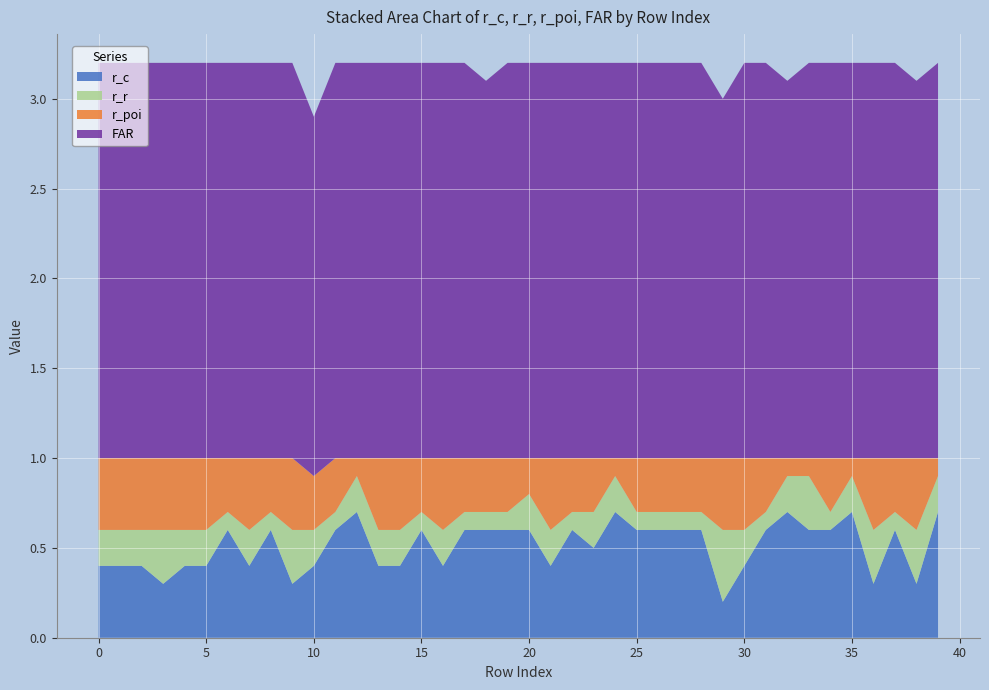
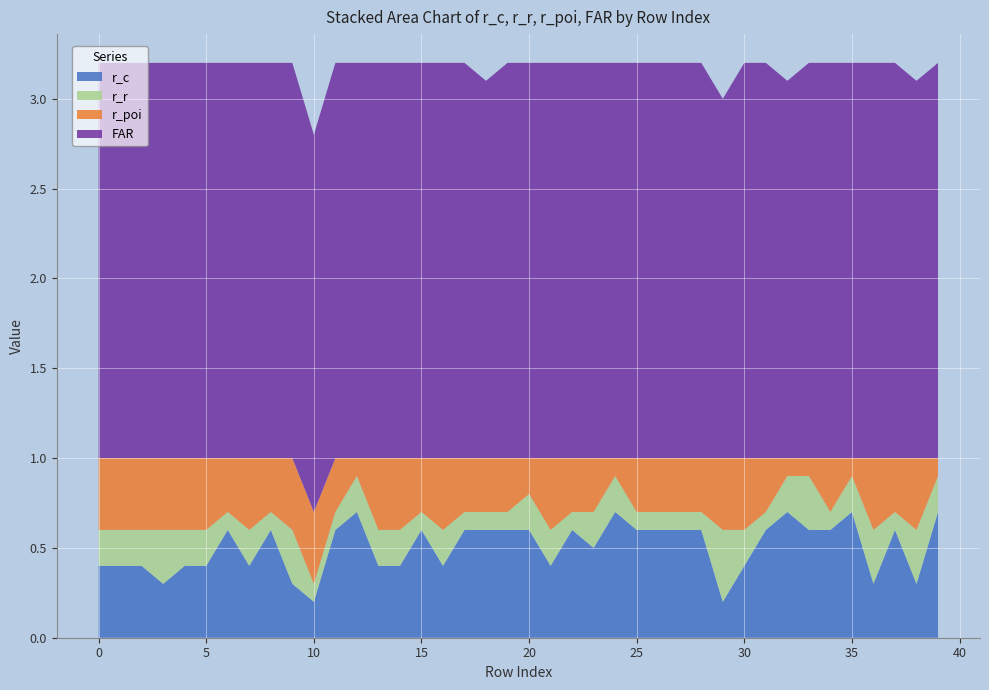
r_c, 10: 0.4 -> 0.2
r_r, 10: 0.2 -> 0.1
r_poi, 10: 0.3 -> 0.4
FAR, 10: 2.0 -> 2.1
